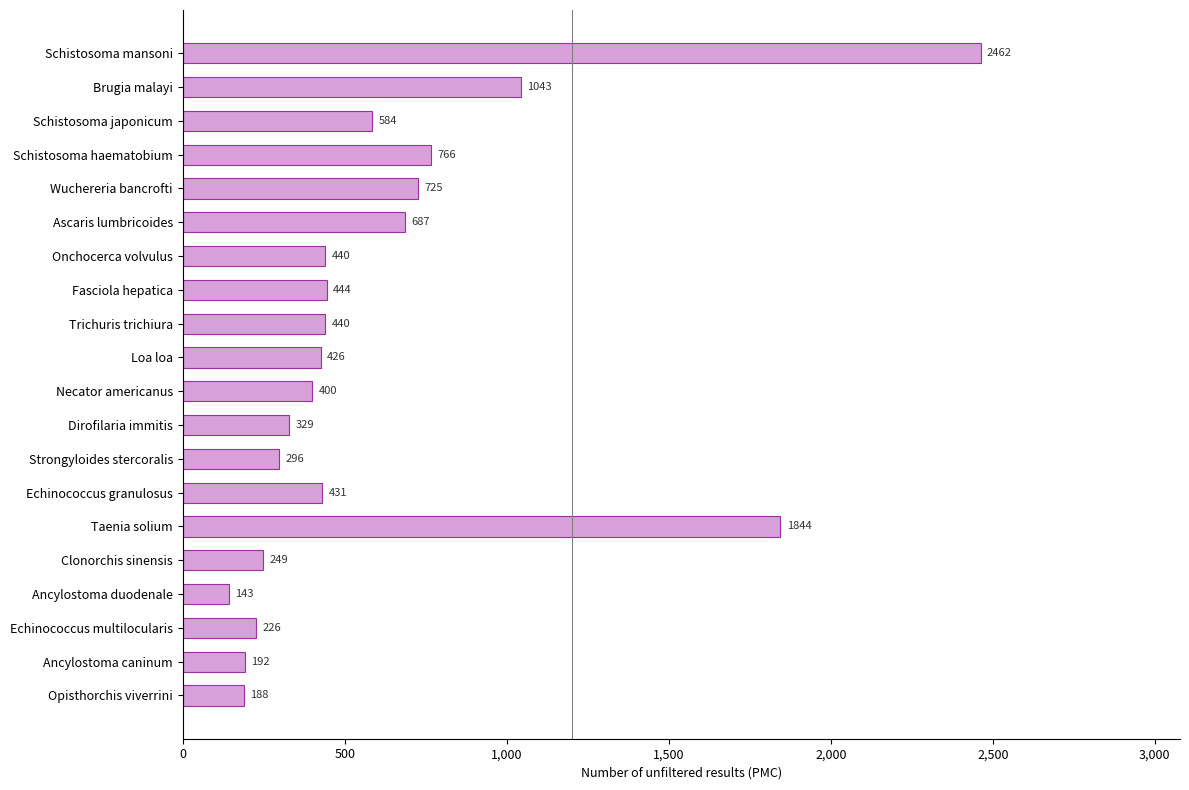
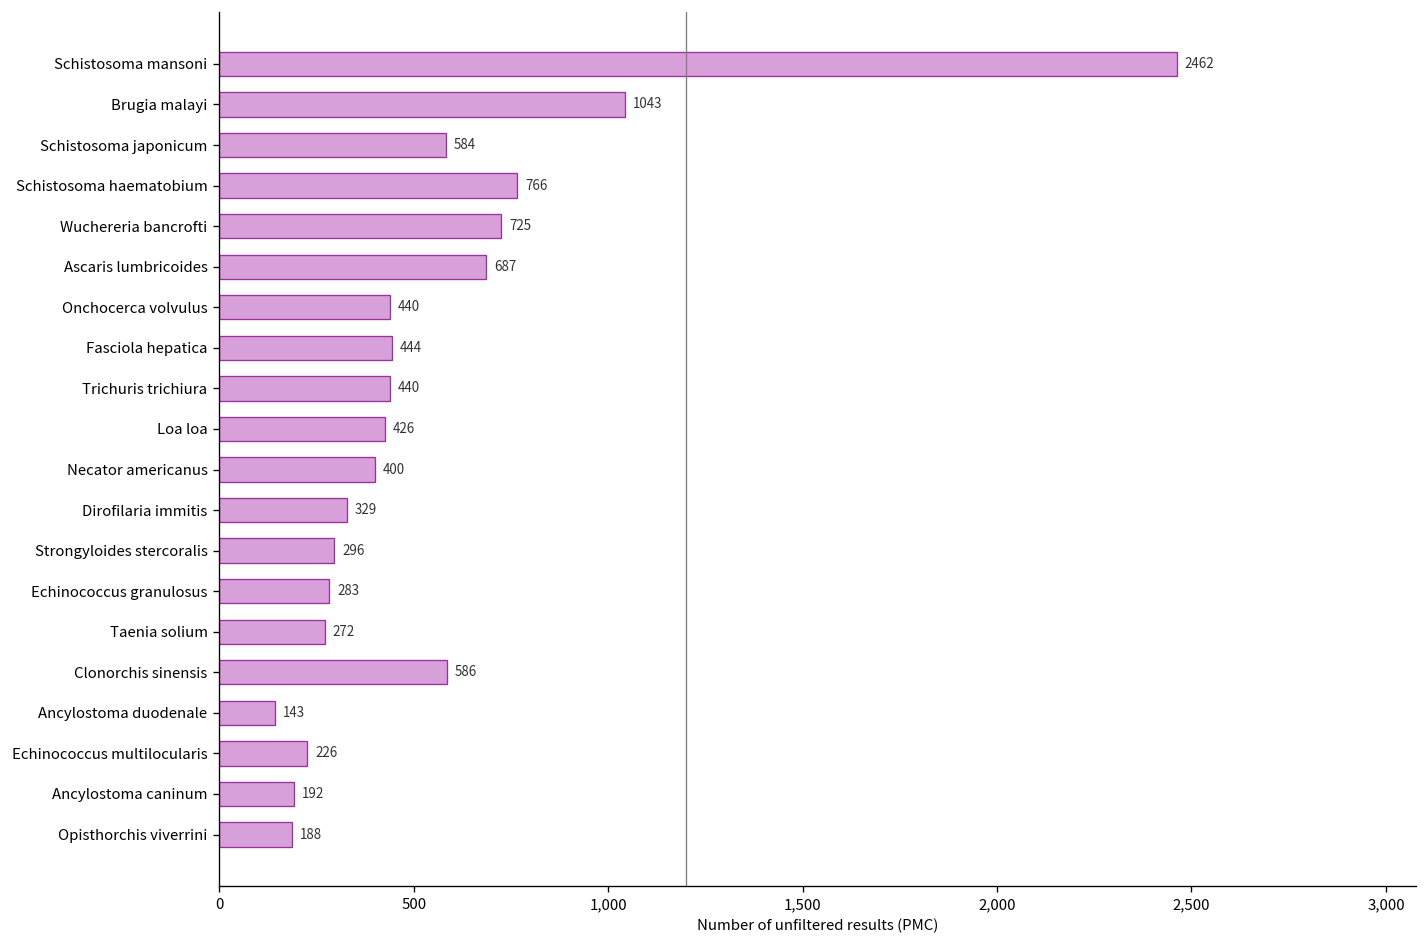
Echinococcus granulosus: 431 -> 283
Taenia solium: 1844 -> 272
Clonorchis sinensis: 249 -> 586
